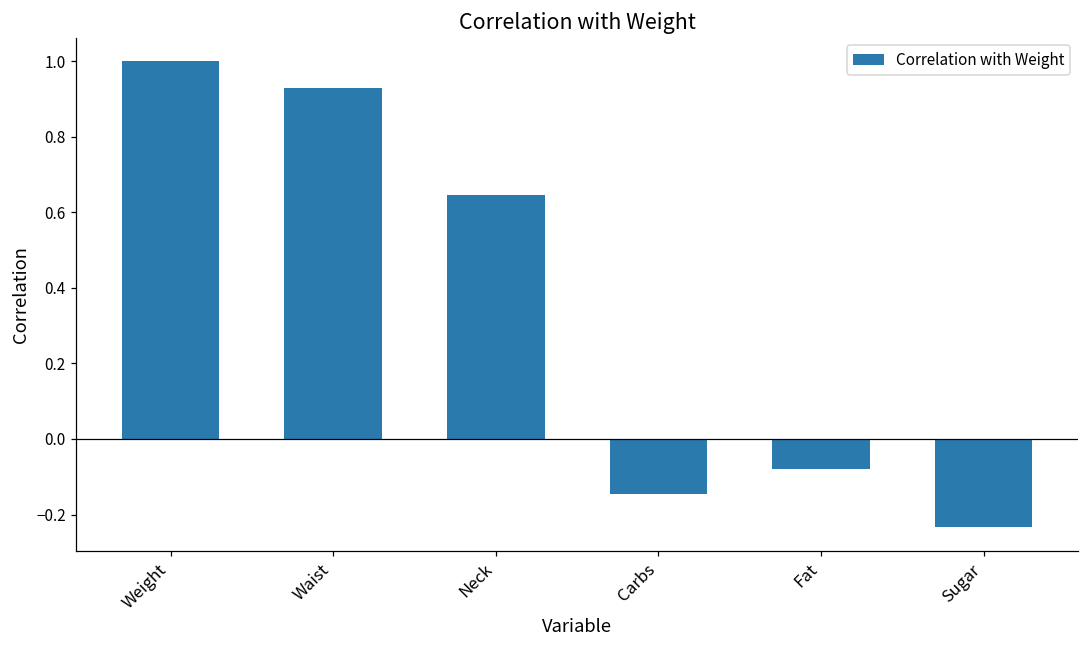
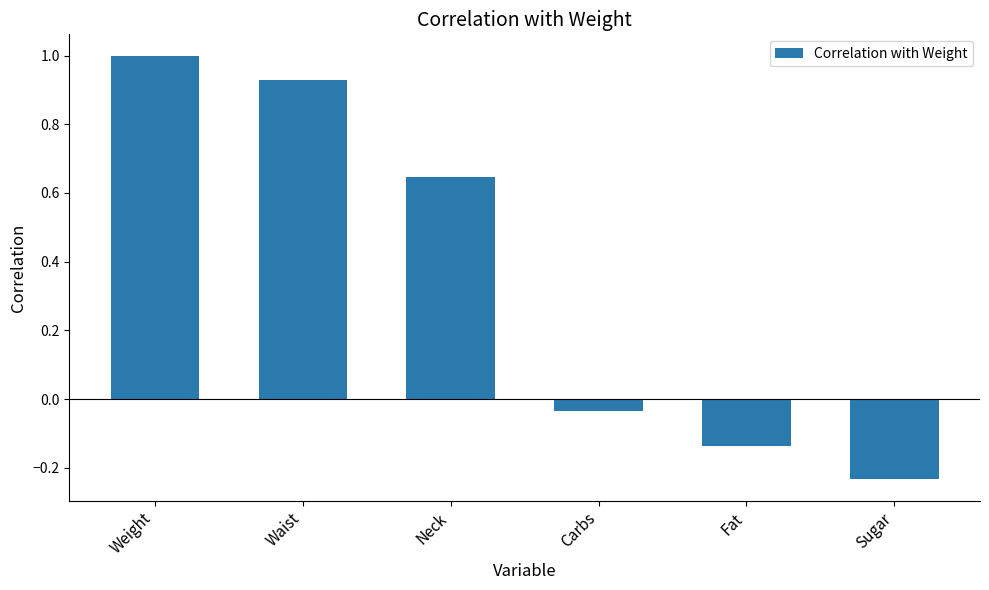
Carbs: -0.14 -> -0.03
Fat: -0.08 -> -0.14
